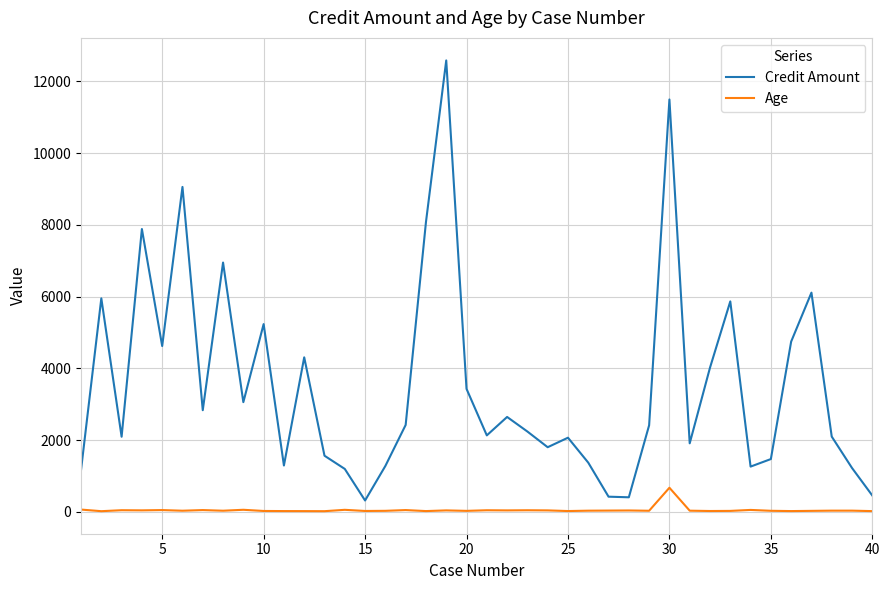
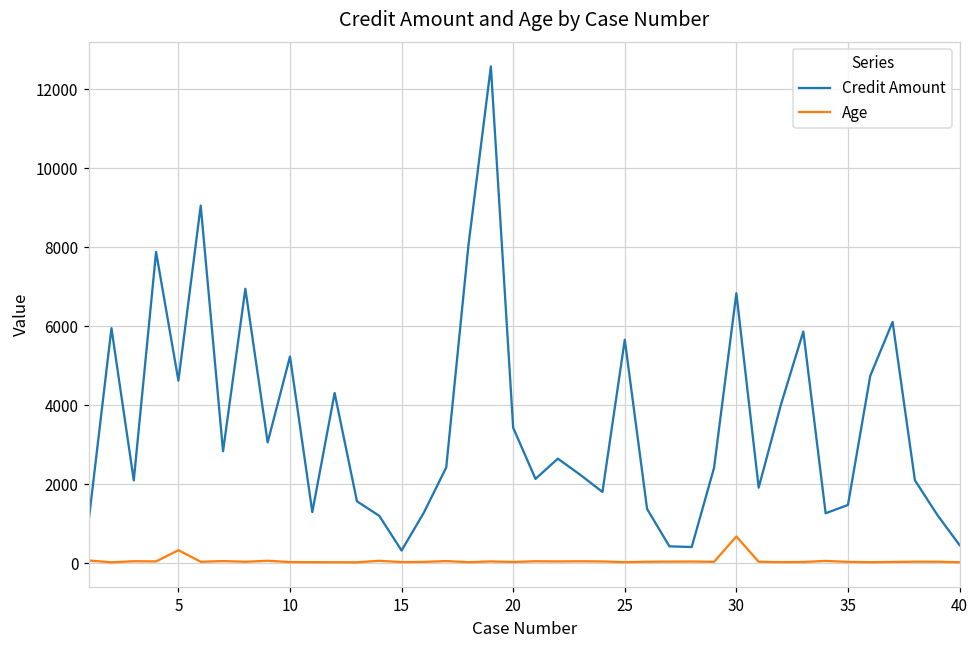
Age, 5: 100 -> 300
Credit Amount, 25: 2100 -> 5700
Credit Amount, 30: 11500 -> 6800
